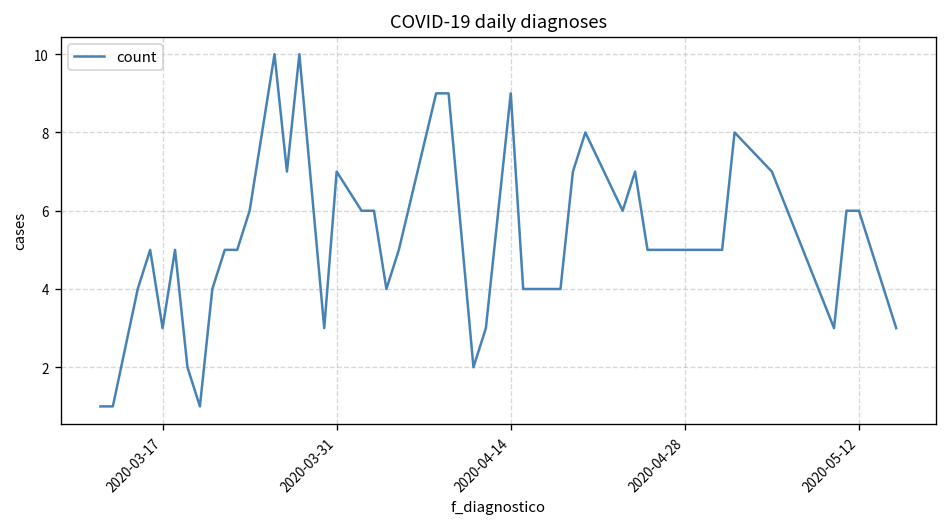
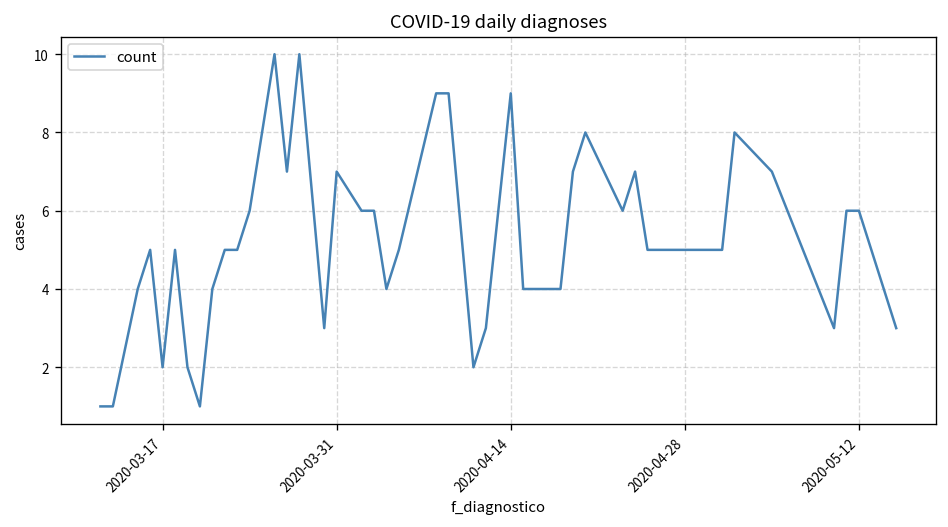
2020-03-17: 3 -> 2
